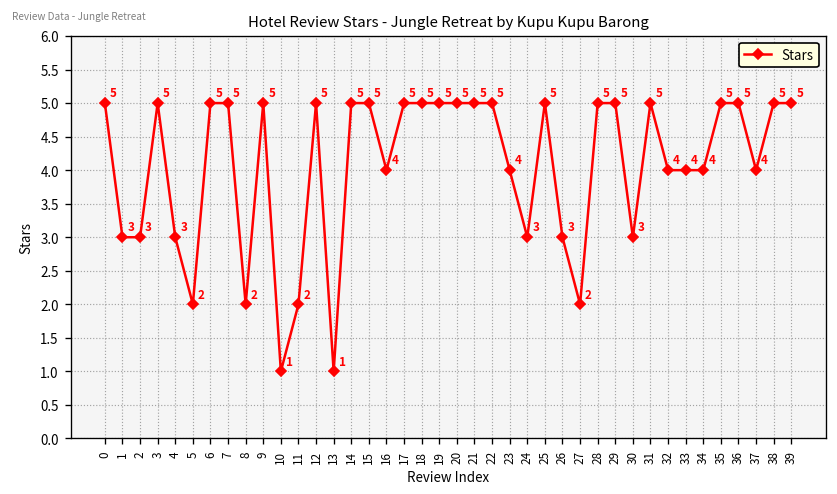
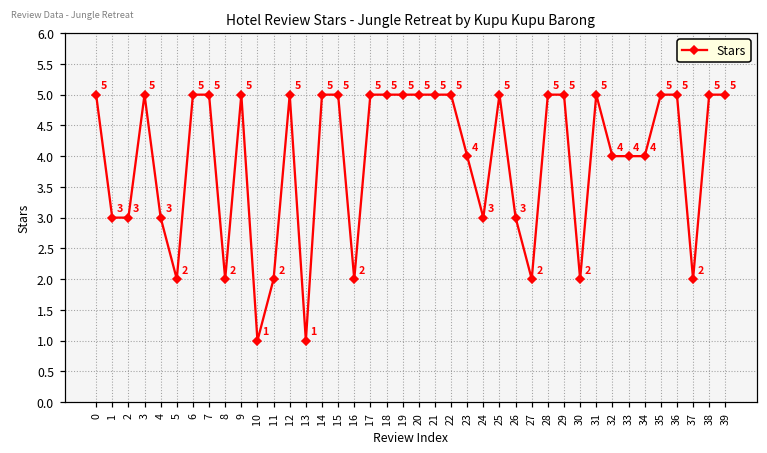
16: 4 -> 2
30: 3 -> 2
37: 4 -> 2
